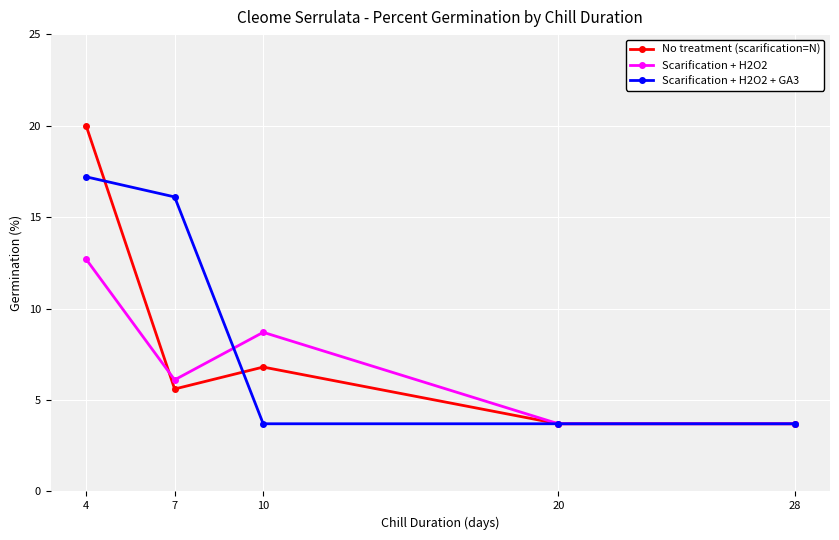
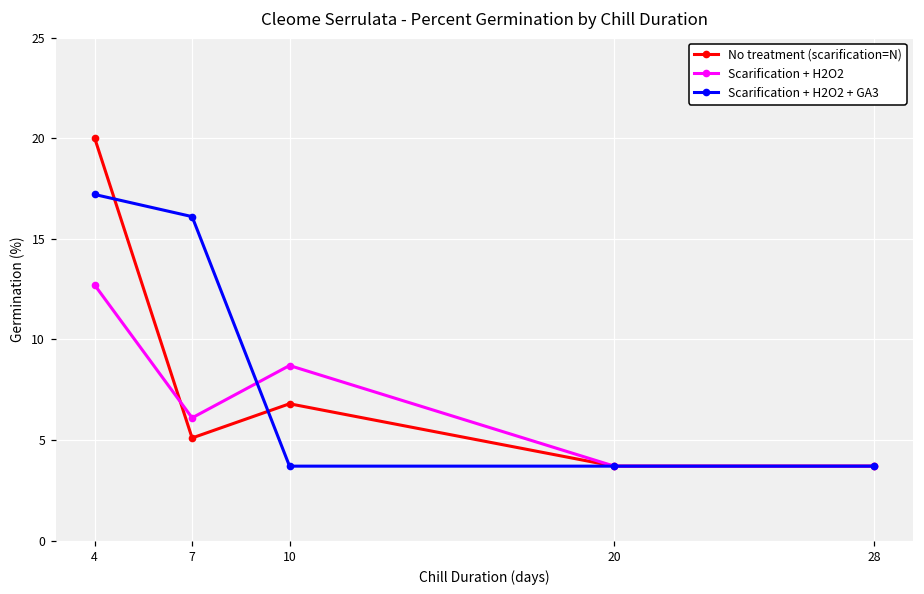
No treatment (scarification=N), 7: 5.6 -> 5.1
